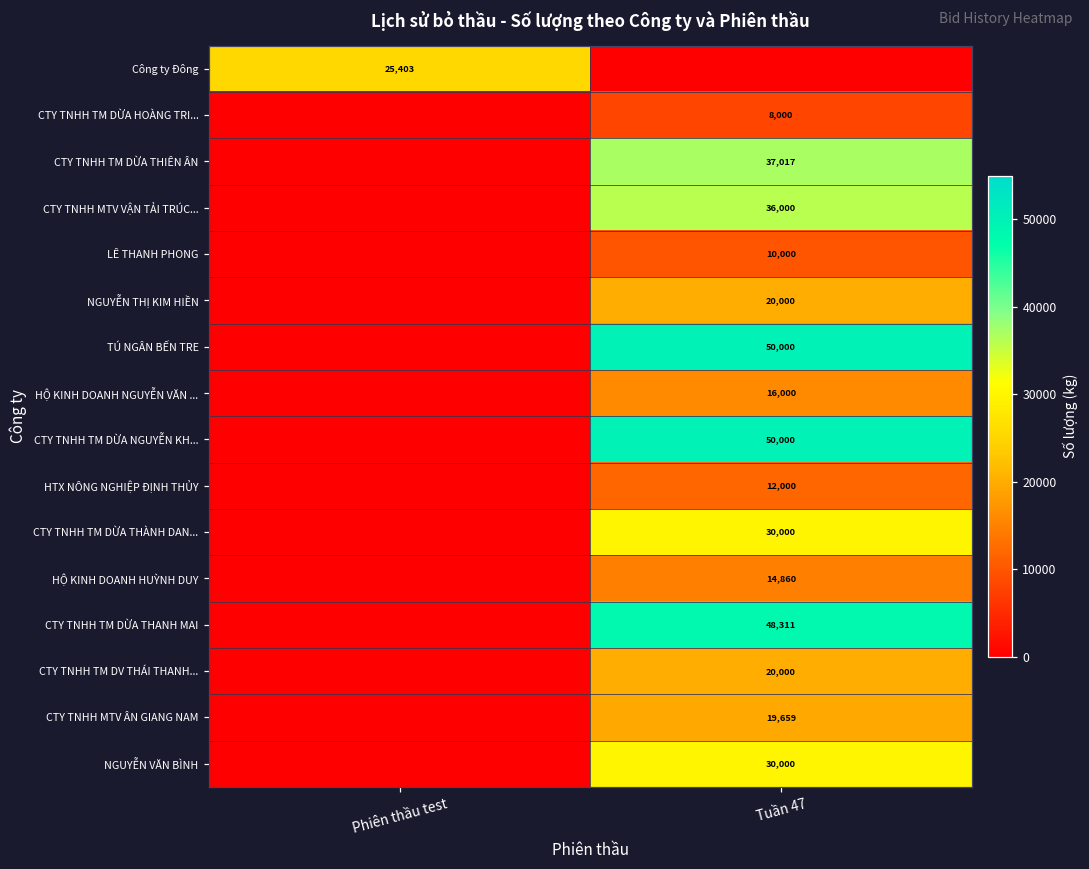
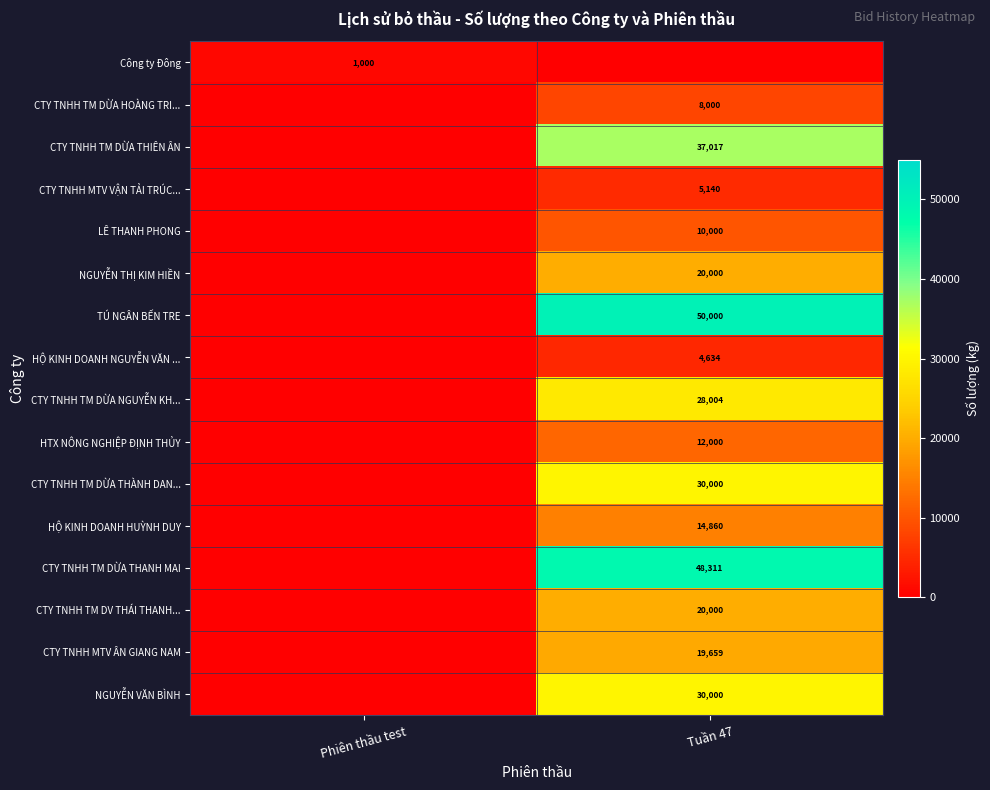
Công ty Đông, Phiên thầu test: 25,403 -> 1,000
CTY TNHH MTV VẬN TẢI TRÚC..., Tuần 47: 36,000 -> 5,140
HỘ KINH DOANH NGUYỄN VĂN ..., Tuần 47: 16,000 -> 4,634
CTY TNHH TM DỪA NGUYỄN KH..., Tuần 47: 50,000 -> 28,004
